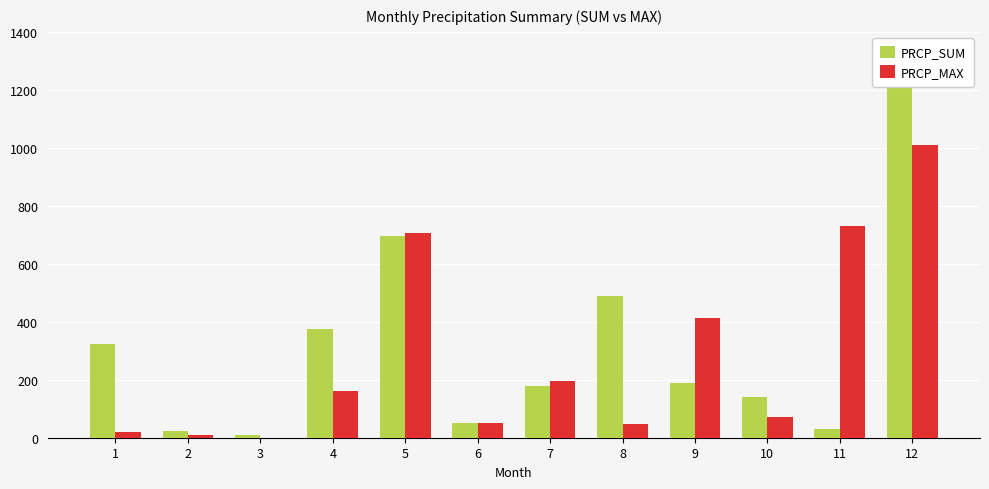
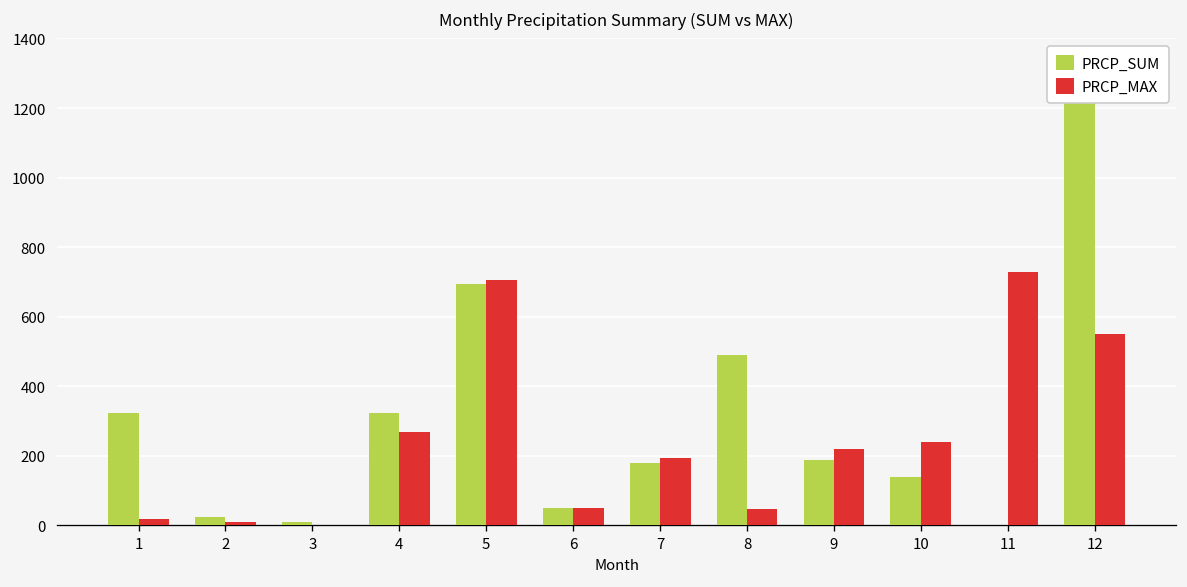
PRCP_SUM, 4: 380 -> 320
PRCP_MAX, 4: 160 -> 270
PRCP_MAX, 9: 410 -> 220
PRCP_MAX, 10: 70 -> 240
PRCP_SUM, 11: 30 -> 0
PRCP_MAX, 12: 1010 -> 550
